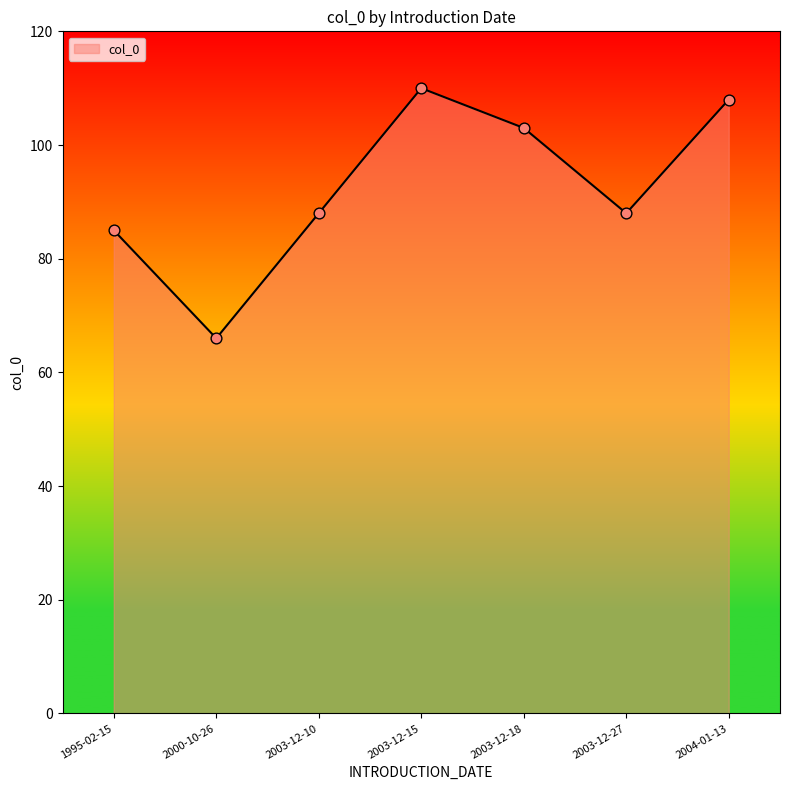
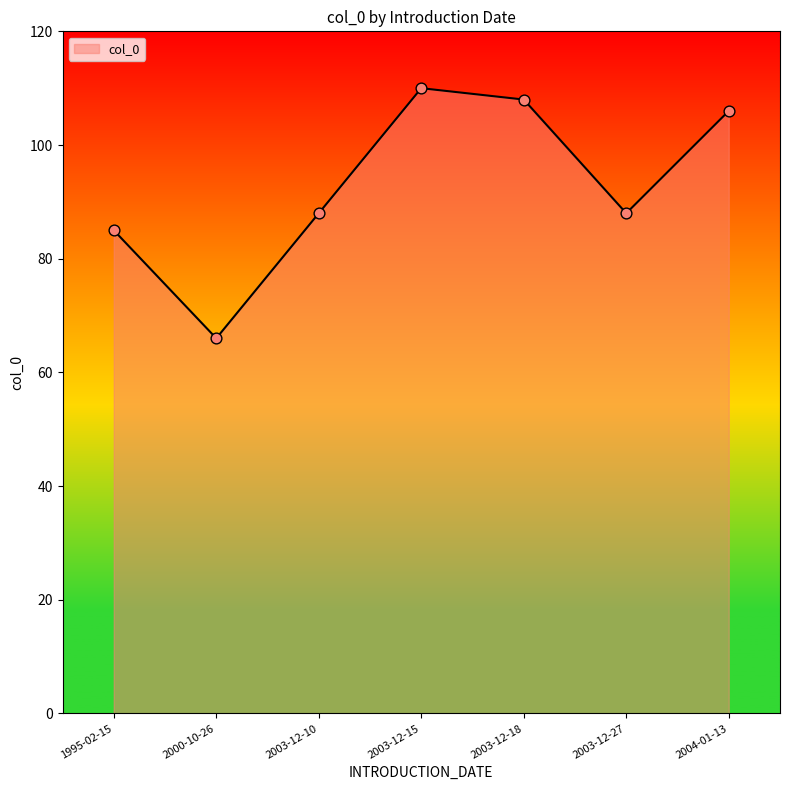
2003-12-18: 103 -> 108
2004-01-13: 108 -> 106
